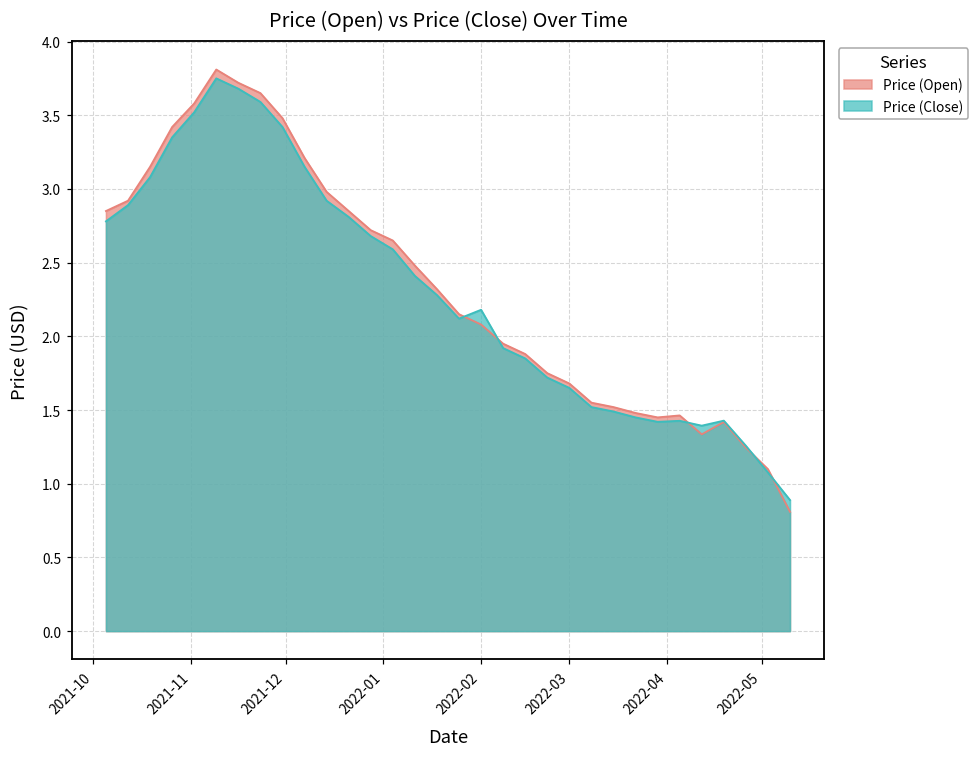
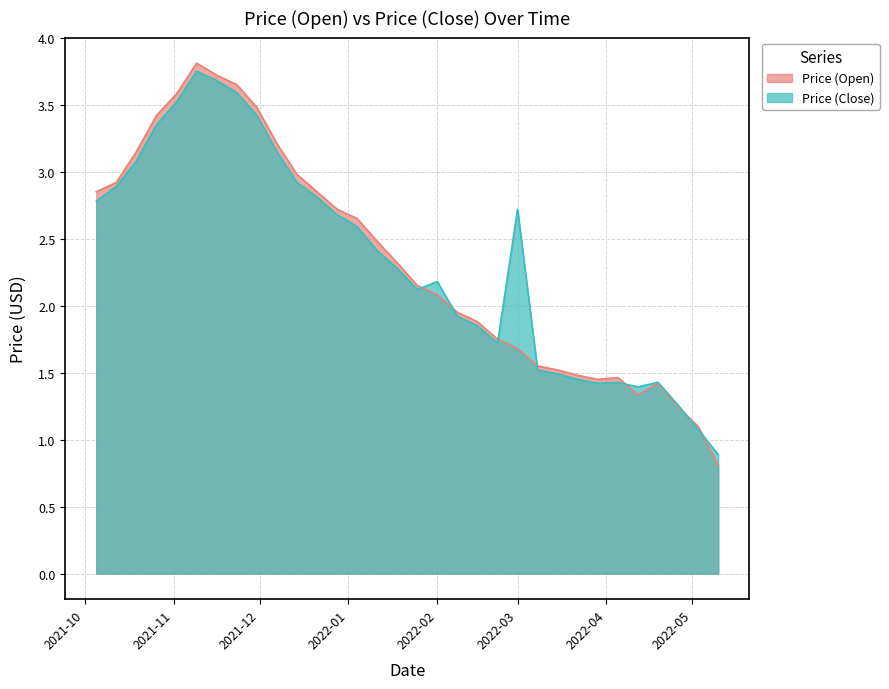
Price (Close), 2022-03: 1.65 -> 2.72
